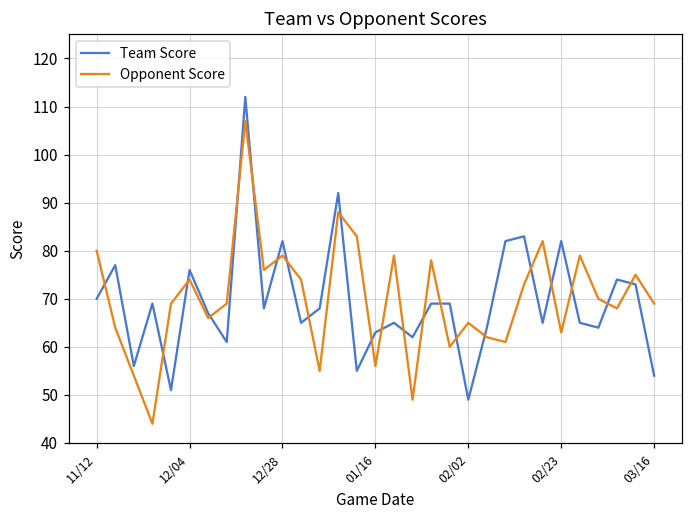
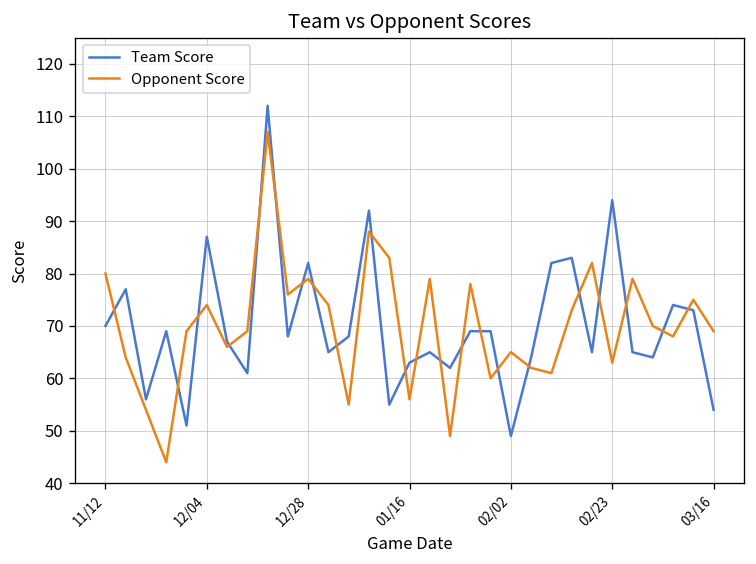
Team Score, 12/04: 76 -> 87
Team Score, 02/23: 82 -> 94
